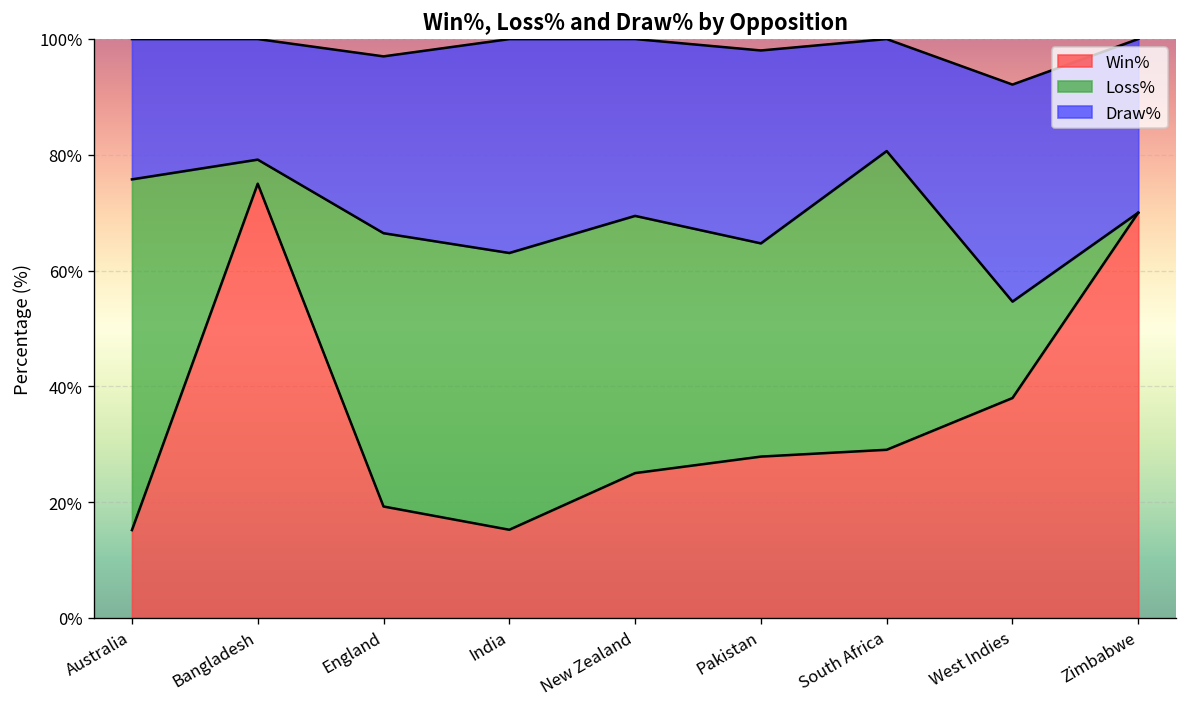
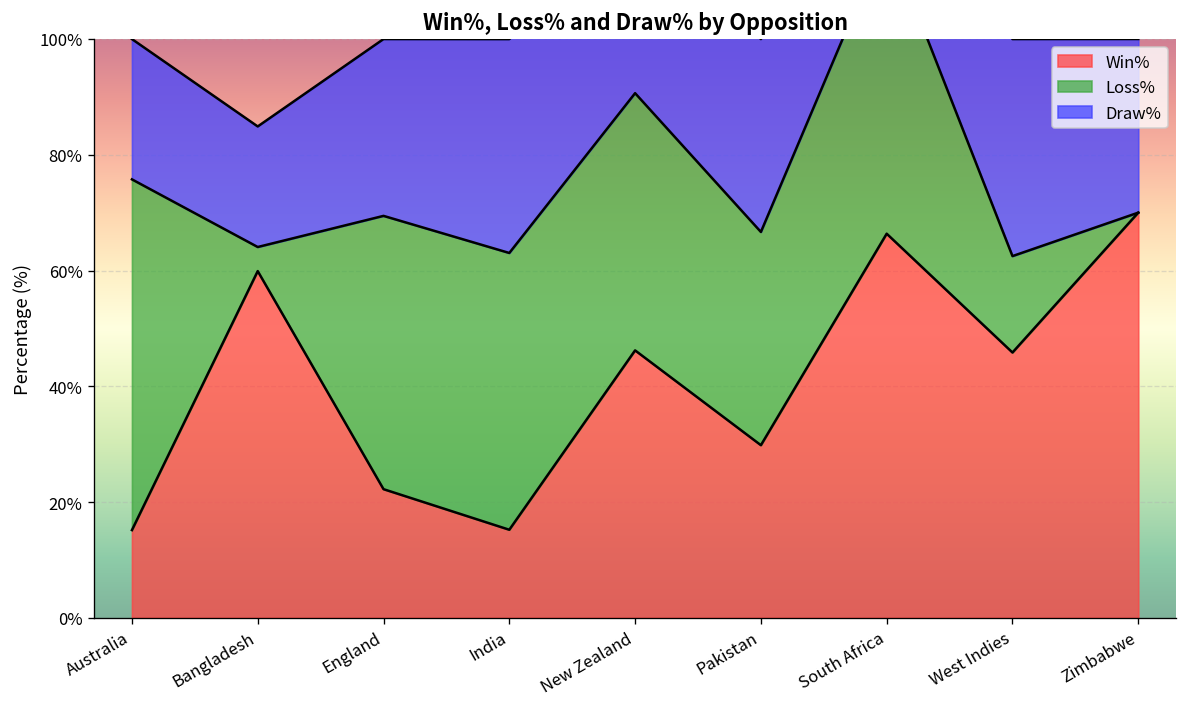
Win%, Bangladesh: 75% -> 60%
Win%, England: 19% -> 22%
Win%, New Zealand: 25% -> 46%
Win%, Pakistan: 28% -> 30%
Win%, South Africa: 29% -> 66%
Win%, West Indies: 38% -> 46%
